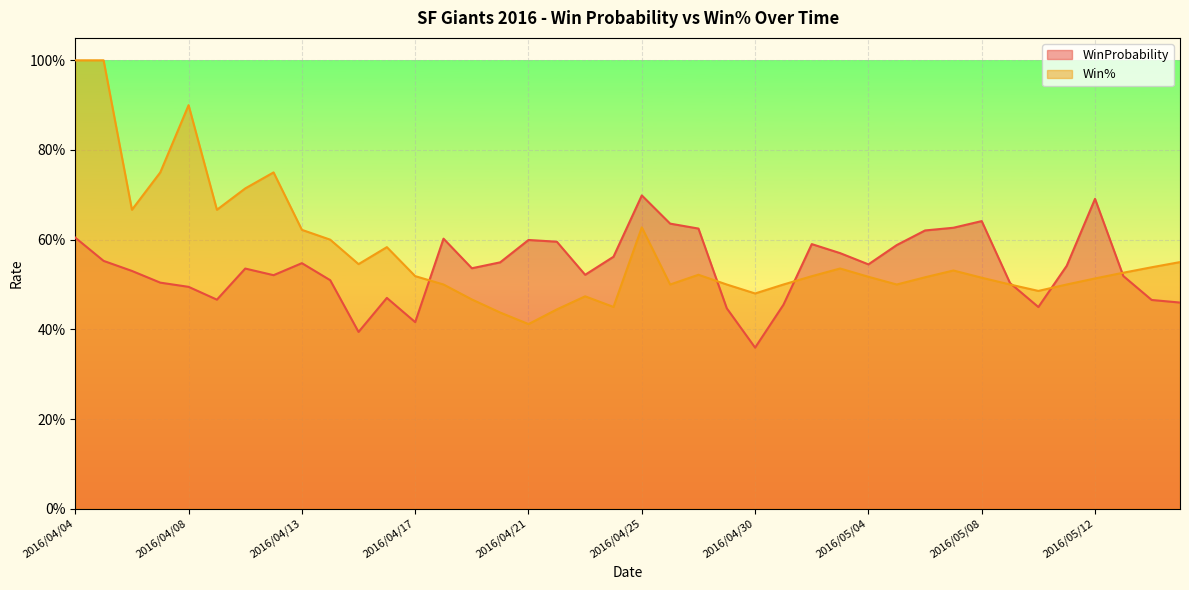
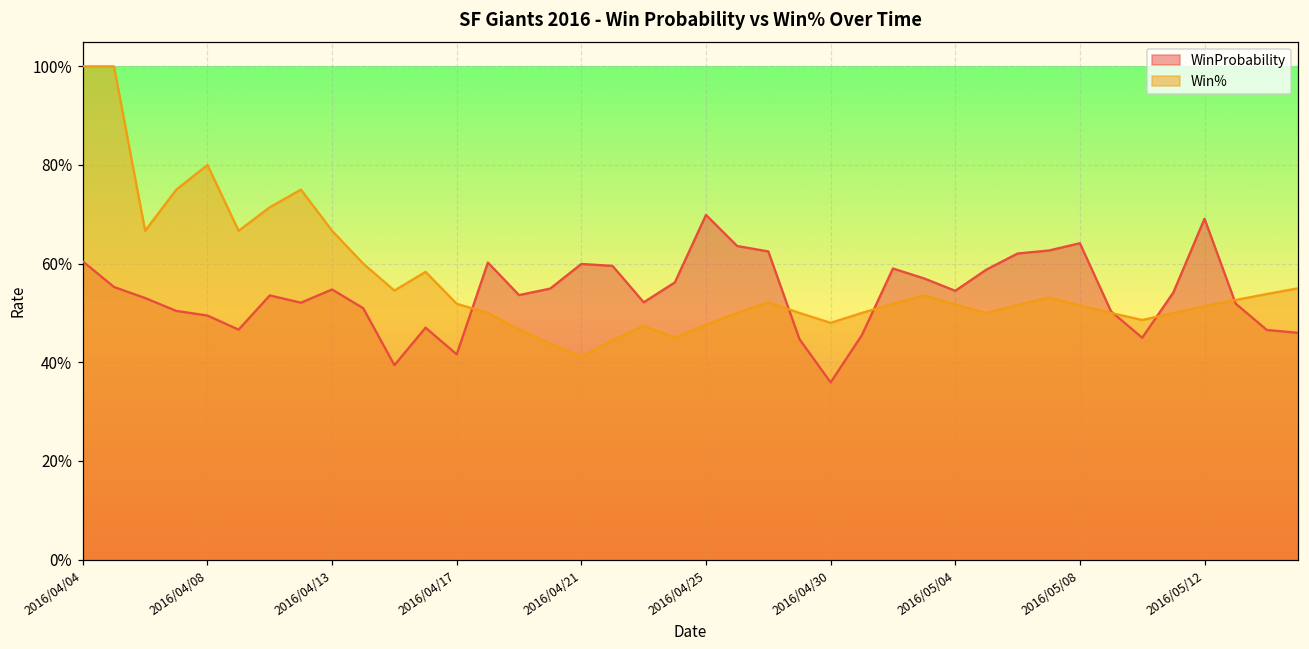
Win%, 2016/04/08: 90% -> 80%
Win%, 2016/04/13: 62% -> 67%
Win%, 2016/04/25: 63% -> 48%
